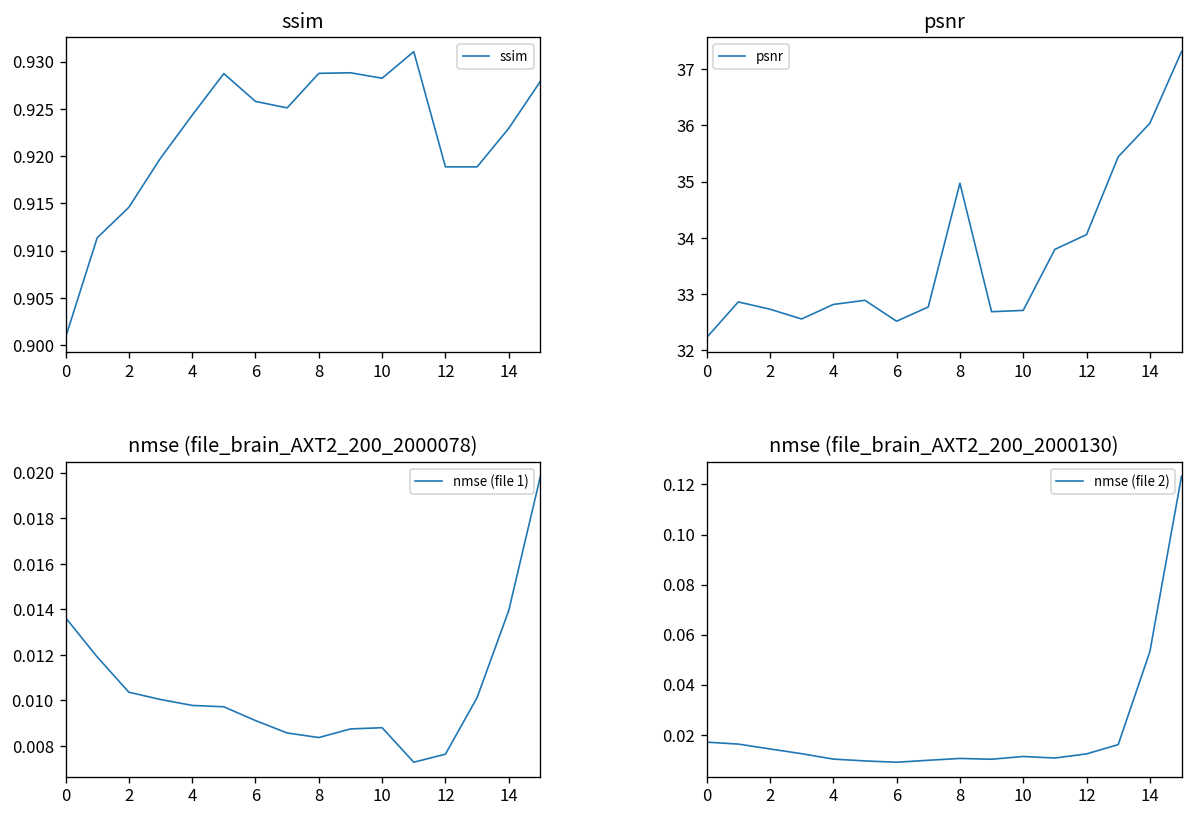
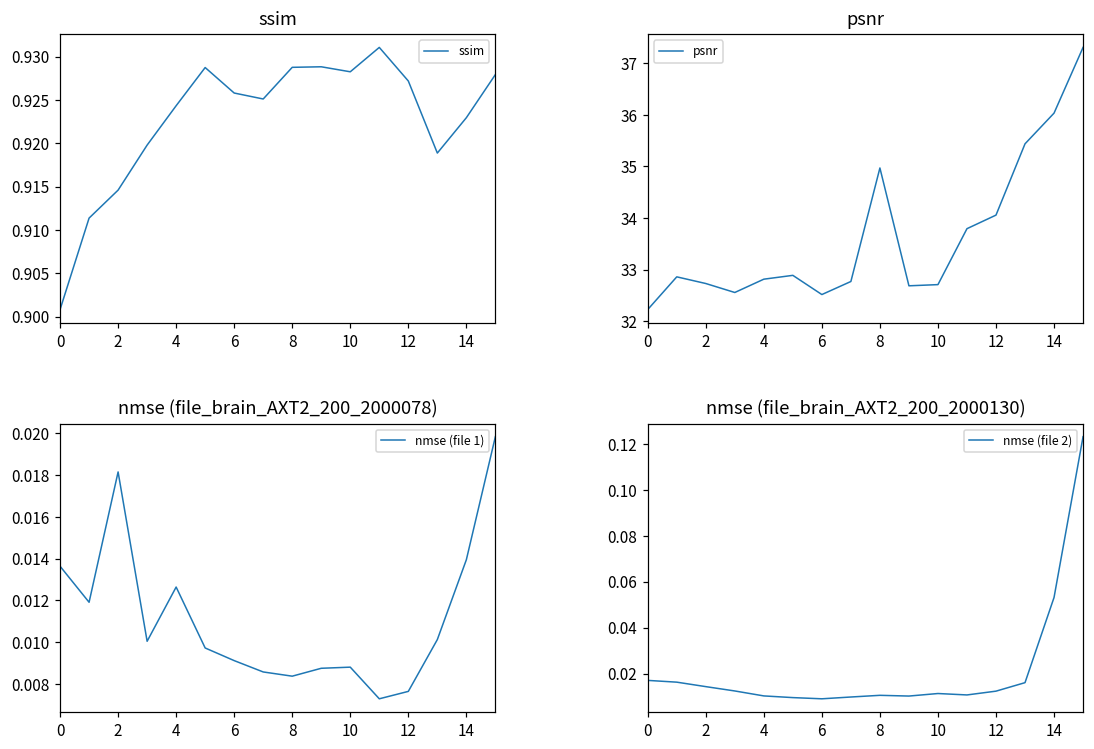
ssim, 12: 0.919 -> 0.927
nmse (file_brain_AXT2_200_2000078), 2: 0.0104 -> 0.0182
nmse (file_brain_AXT2_200_2000078), 4: 0.0098 -> 0.0126
